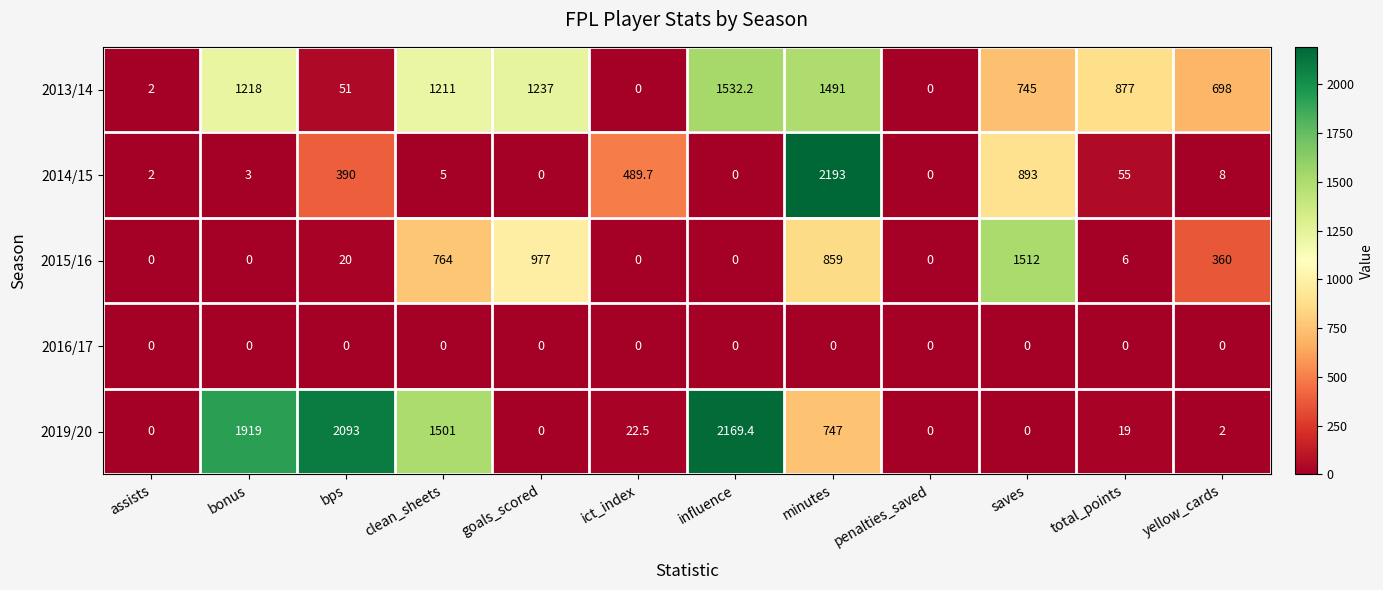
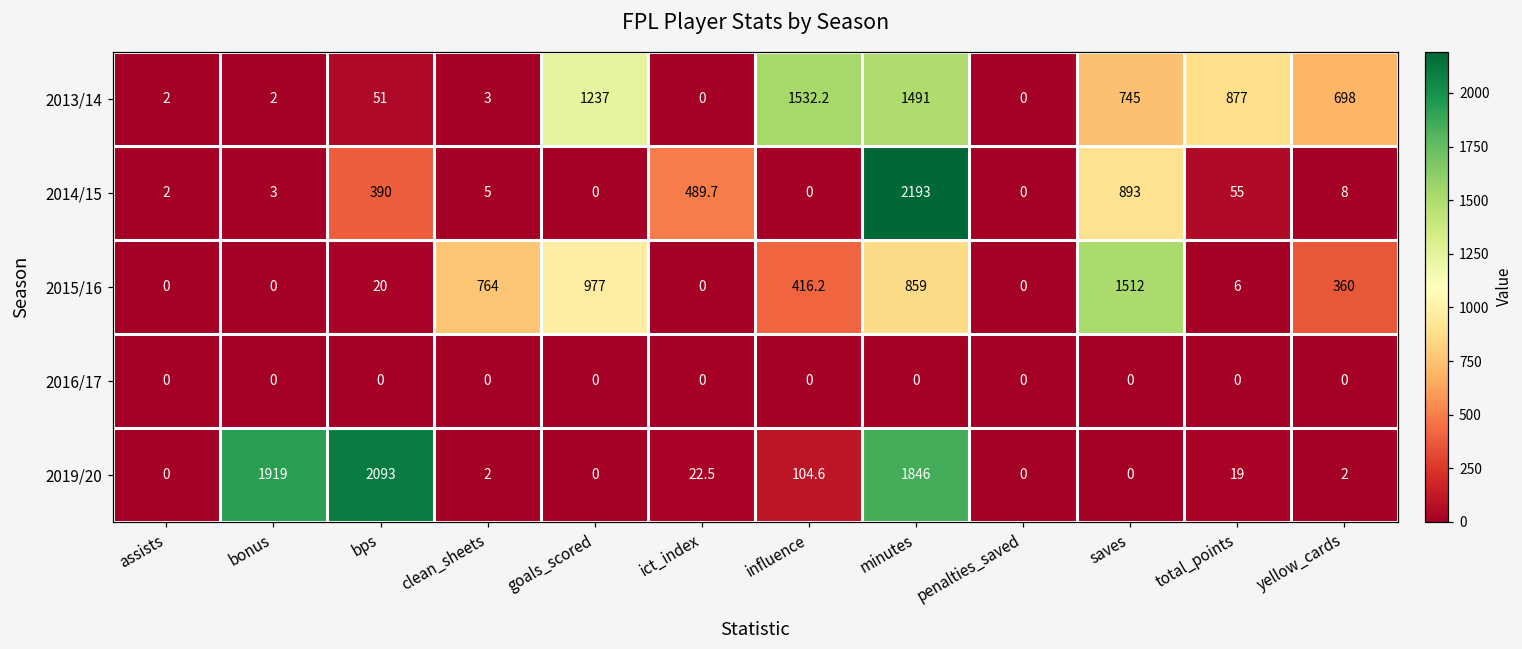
2013/14, bonus: 1218 -> 2
2013/14, clean_sheets: 1211 -> 3
2015/16, influence: 0 -> 416.2
2019/20, clean_sheets: 1501 -> 2
2019/20, influence: 2169.4 -> 104.6
2019/20, minutes: 747 -> 1846
